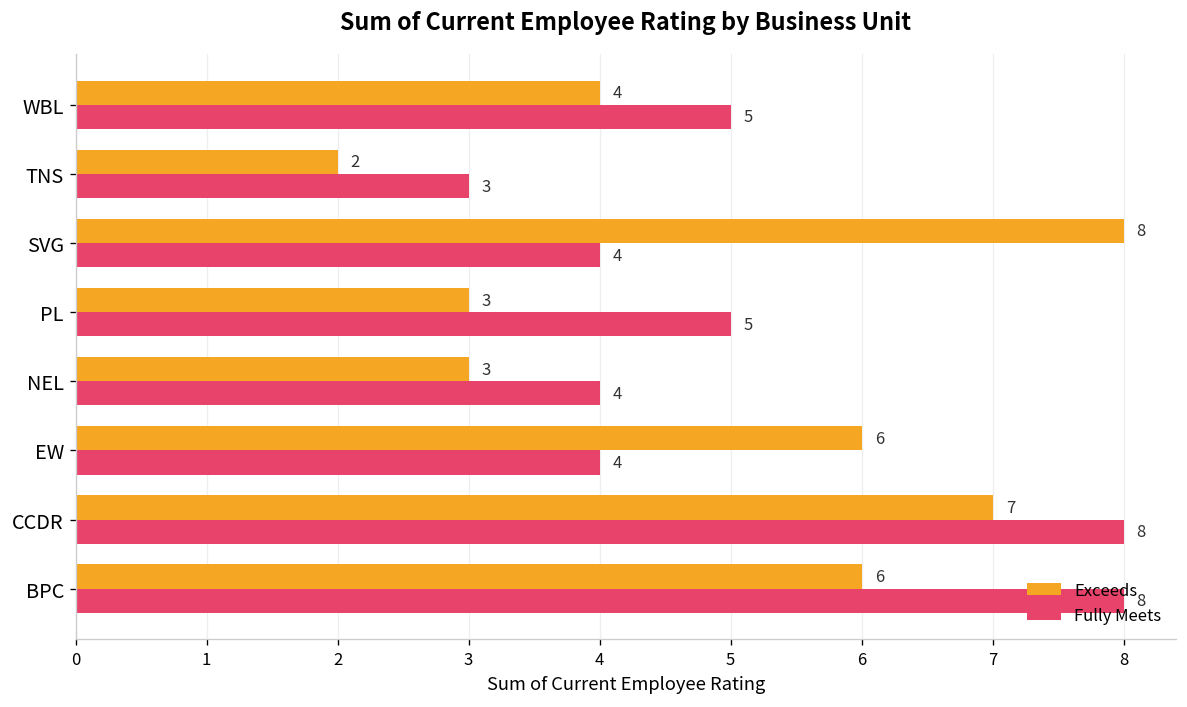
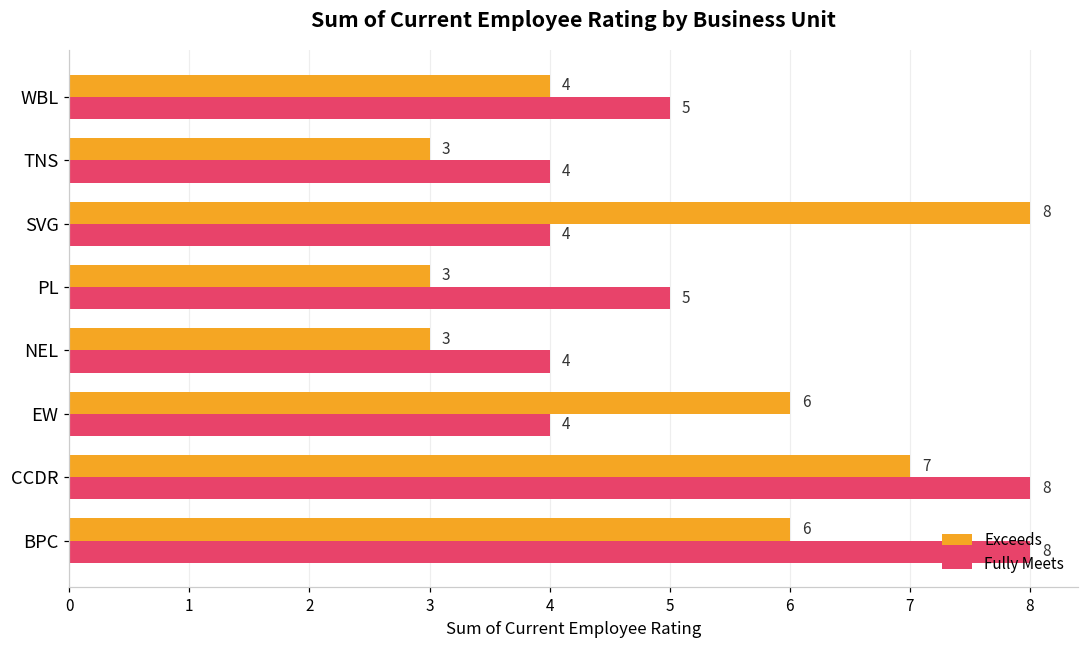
Exceeds, TNS: 2 -> 3
Fully Meets, TNS: 3 -> 4
